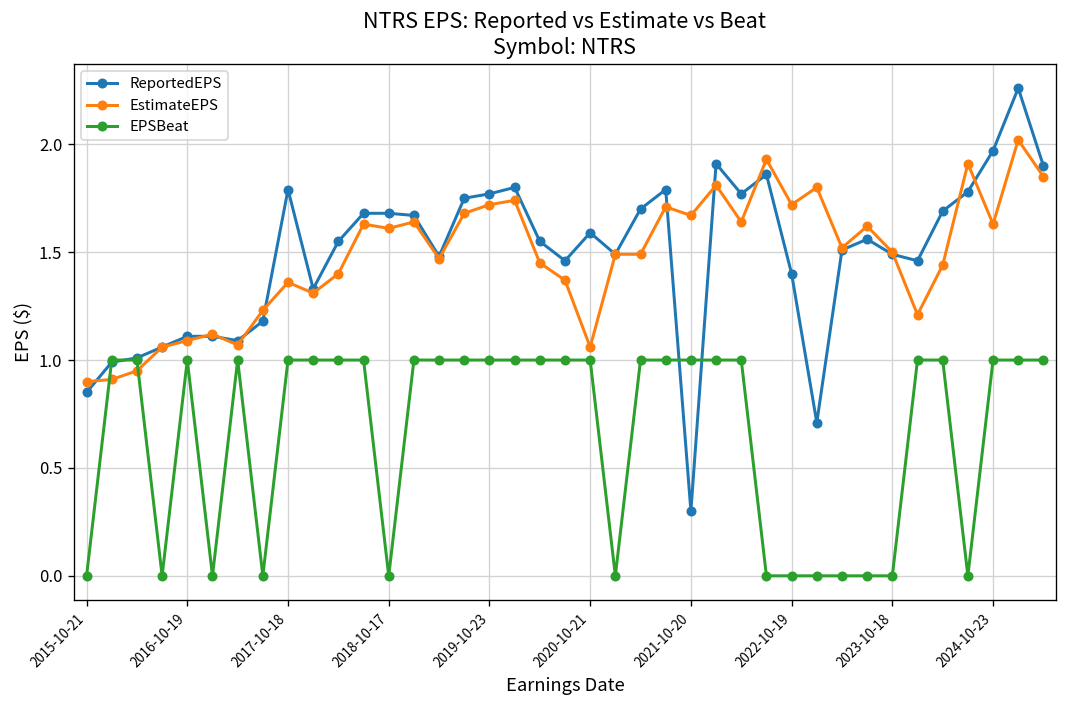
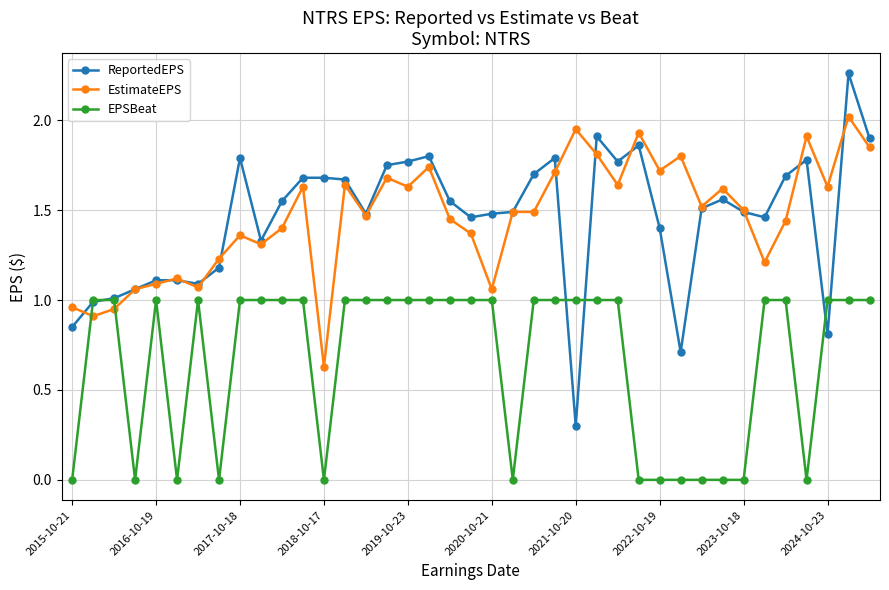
EstimateEPS, 2015-10-21: 0.90 -> 0.96
EstimateEPS, 2018-10-17: 1.61 -> 0.63
EstimateEPS, 2019-10-23: 1.72 -> 1.63
ReportedEPS, 2020-10-21: 1.59 -> 1.48
EstimateEPS, 2021-10-20: 1.67 -> 1.95
ReportedEPS, 2024-10-23: 1.97 -> 0.81
